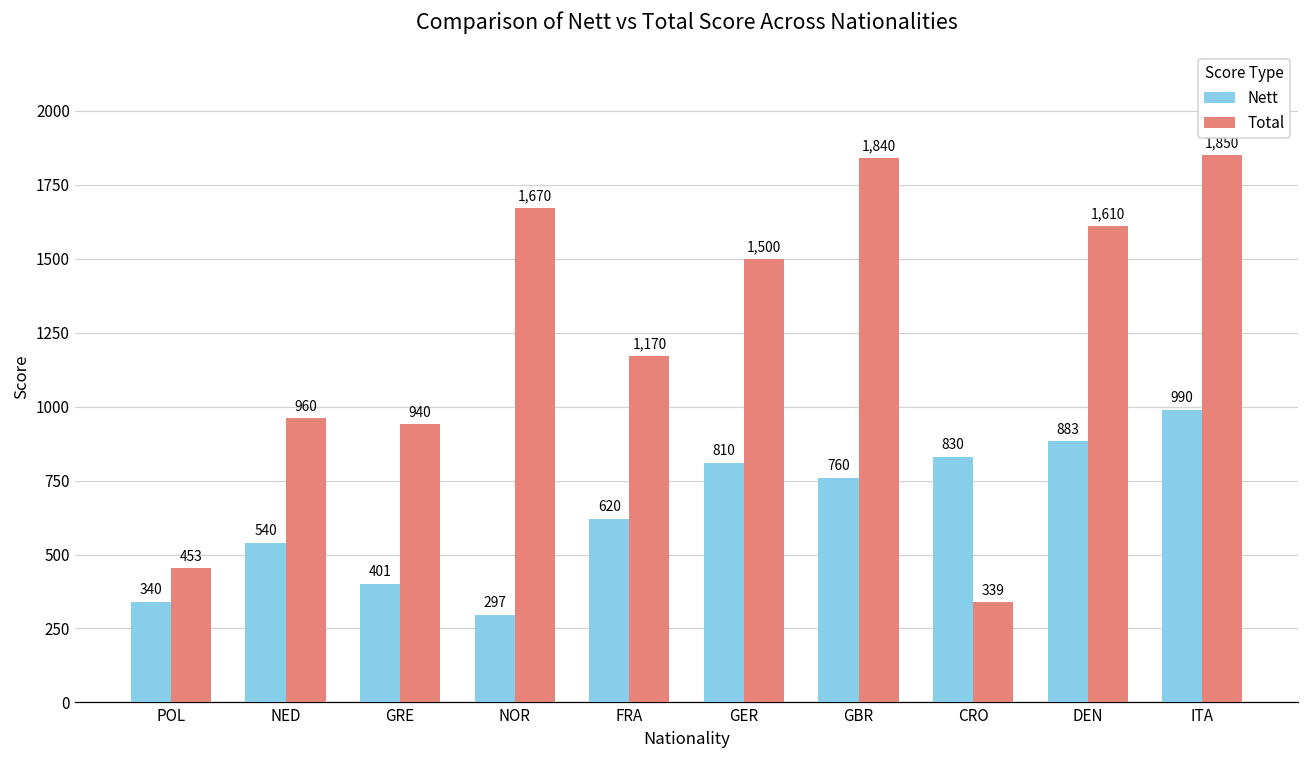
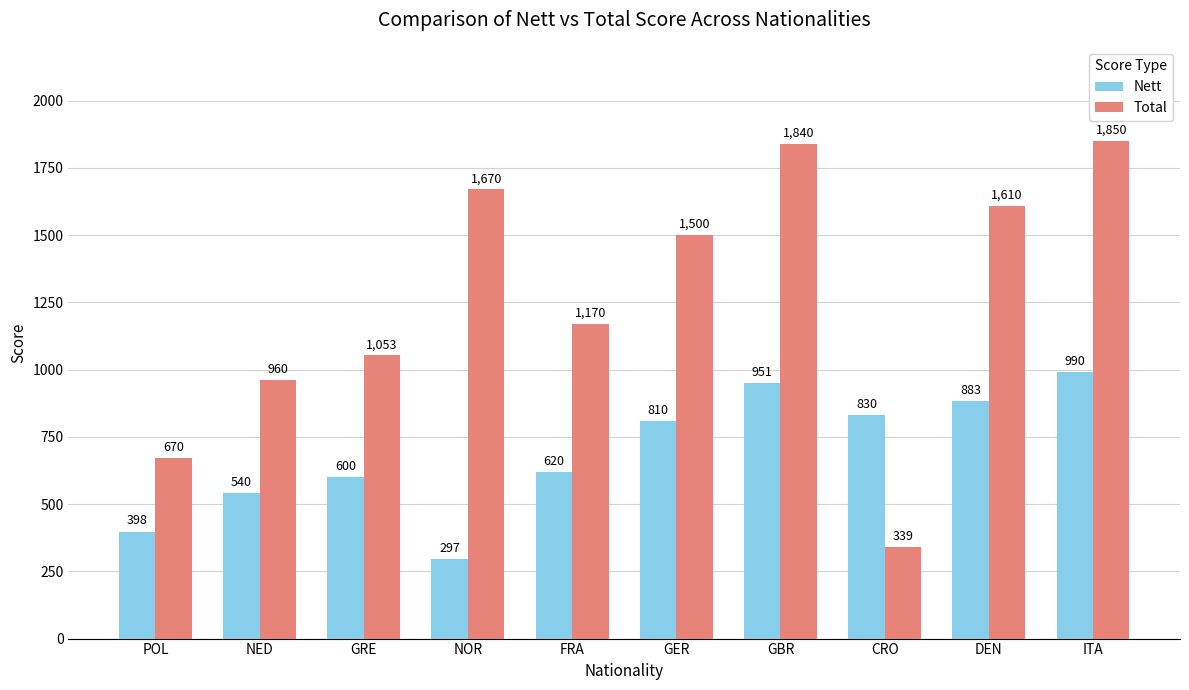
Nett, POL: 340 -> 398
Total, POL: 453 -> 670
Nett, GRE: 401 -> 600
Total, GRE: 940 -> 1,053
Nett, GBR: 760 -> 951
